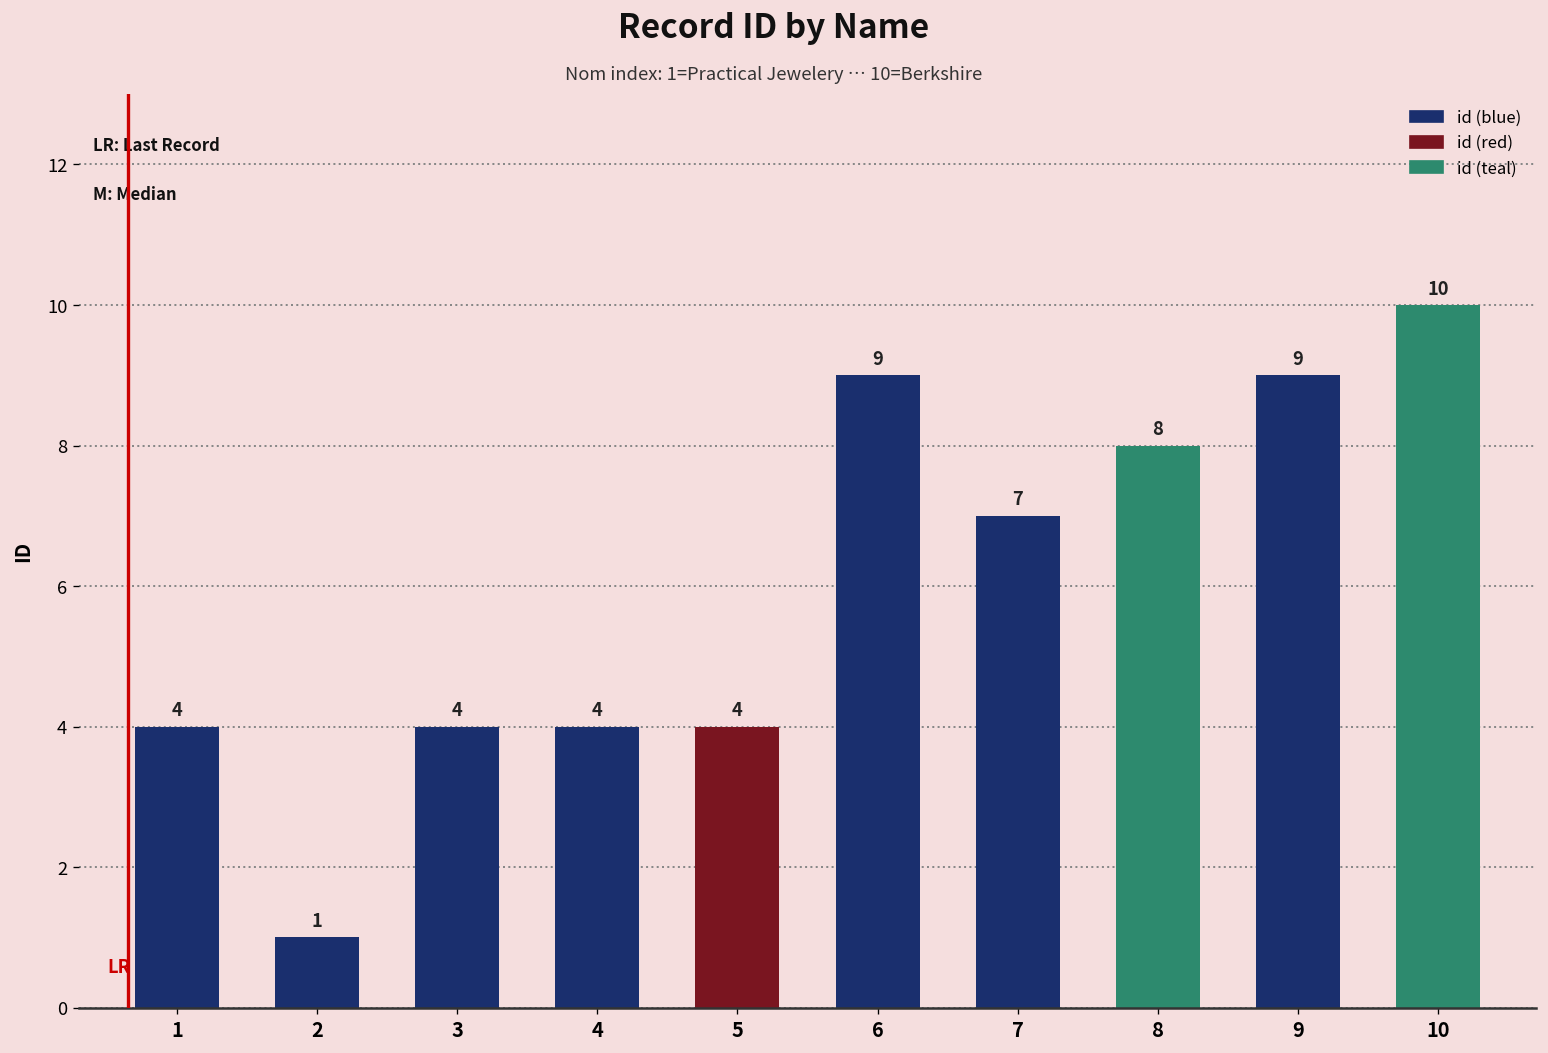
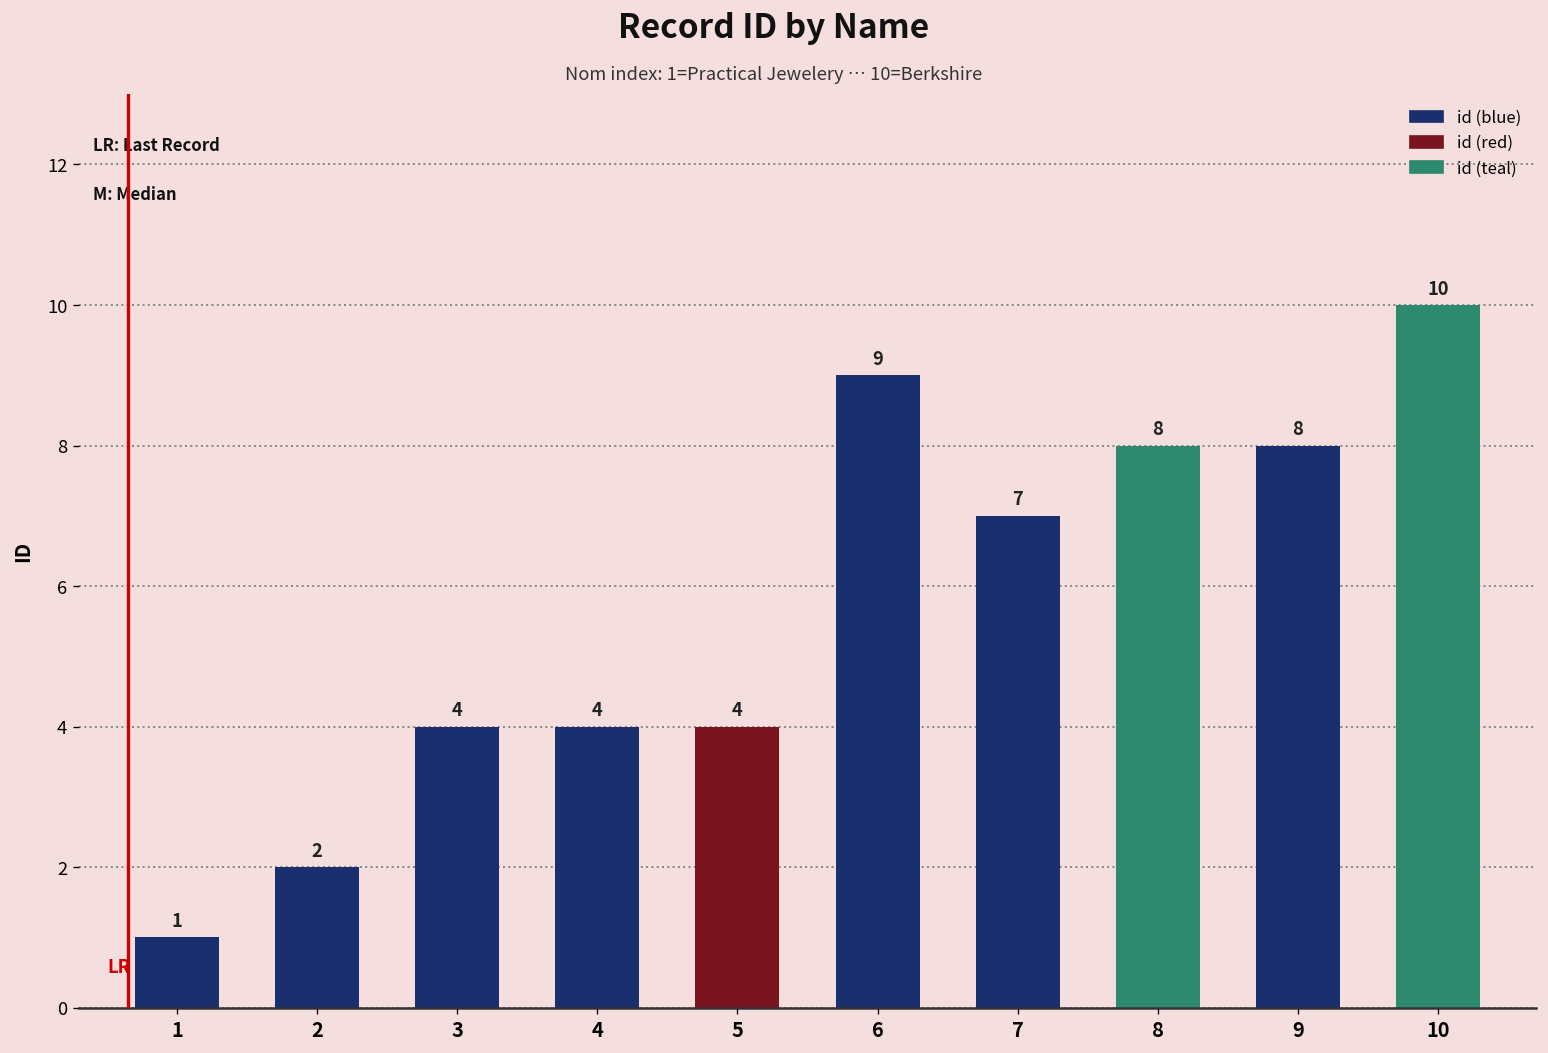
1: 4 -> 1
2: 1 -> 2
9: 9 -> 8
